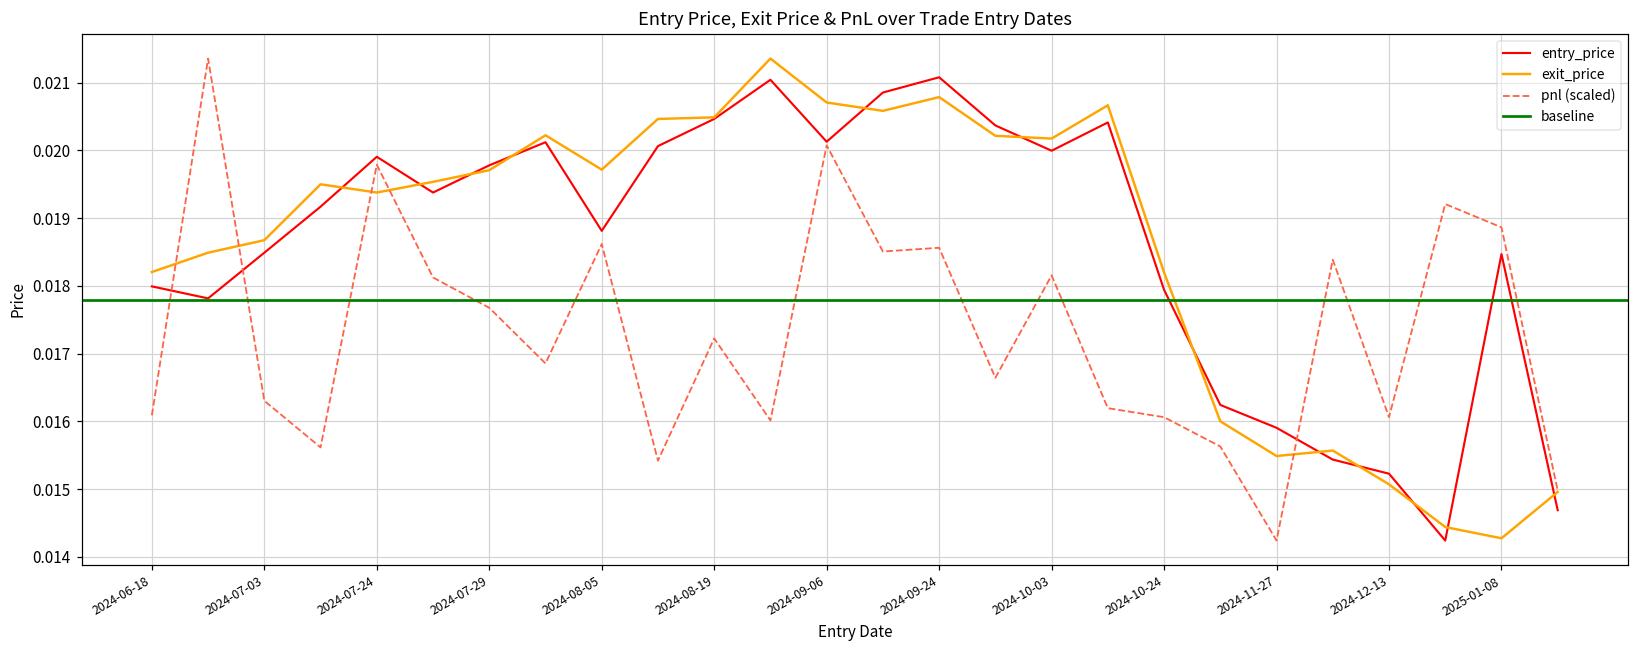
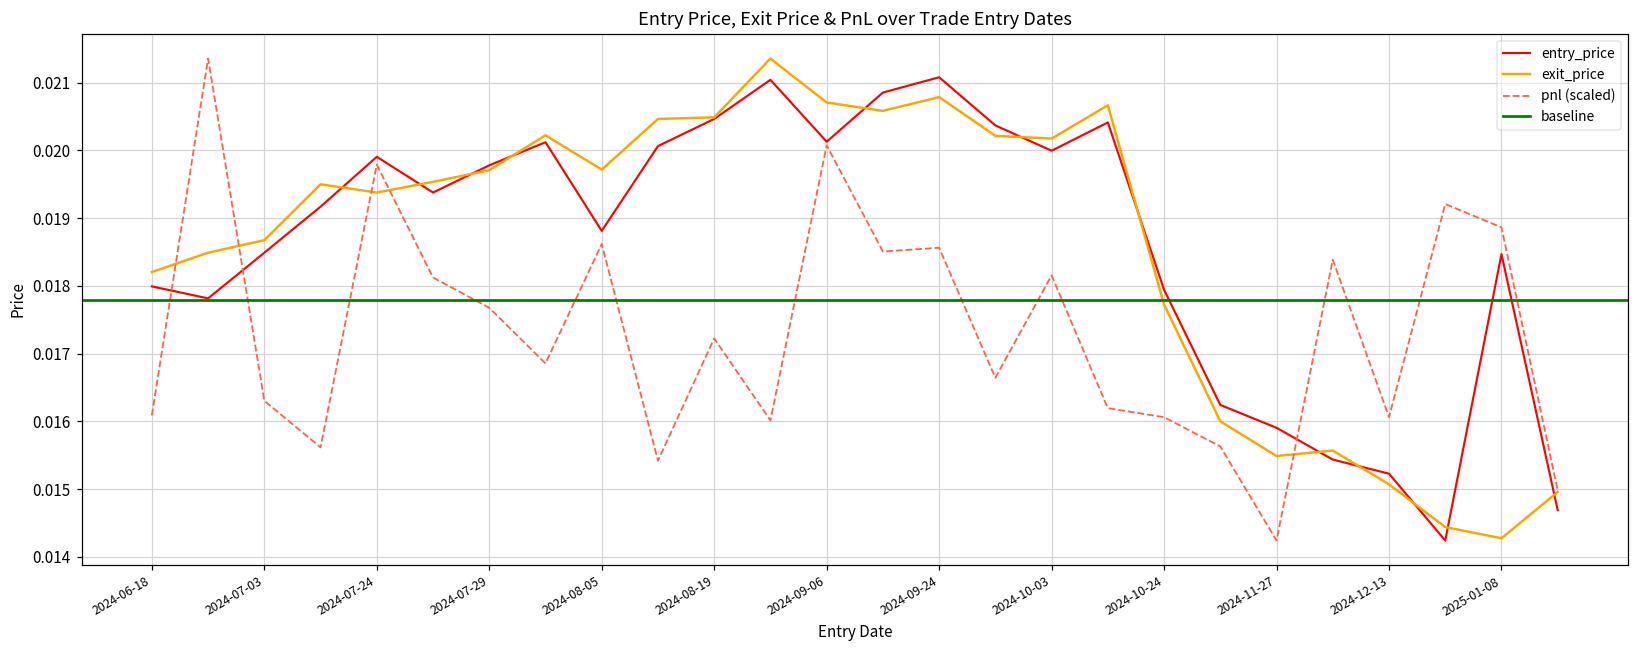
exit_price, 2024-10-24: 0.0182 -> 0.0177
